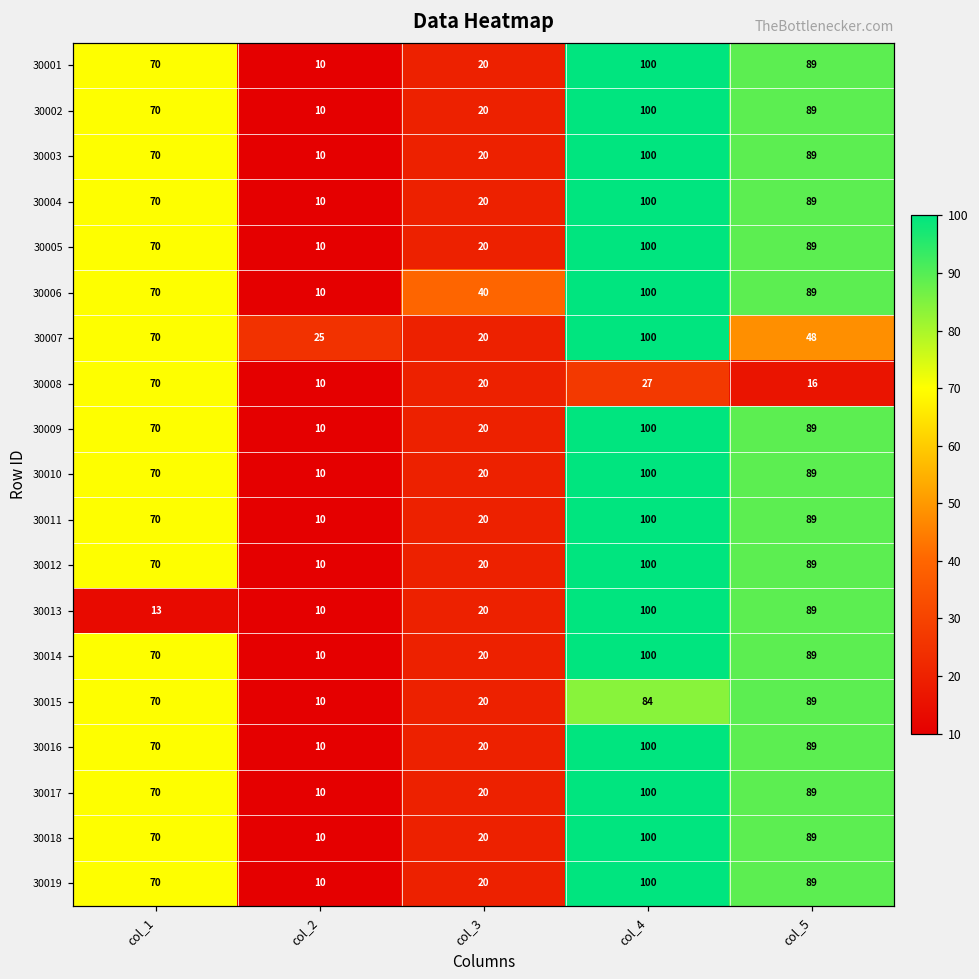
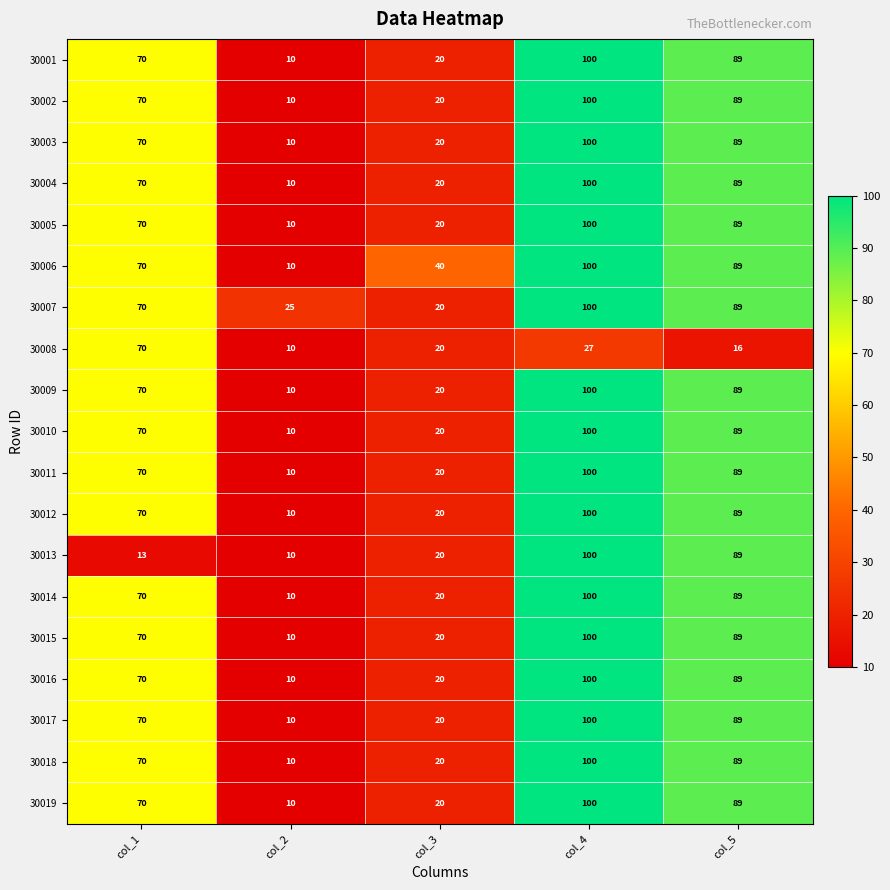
30007, col_5: 48 -> 89
30015, col_4: 84 -> 100
